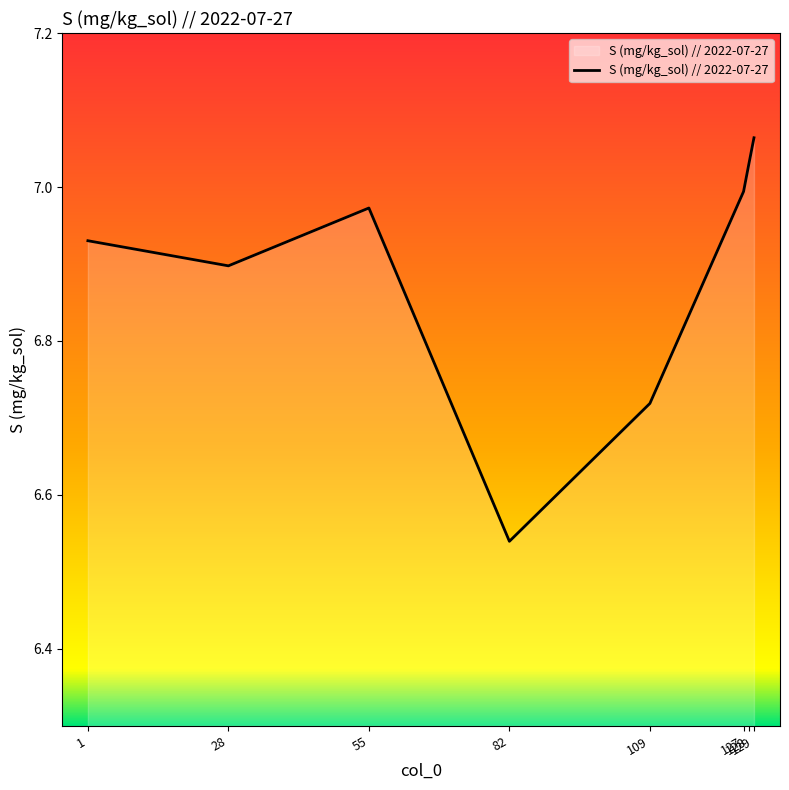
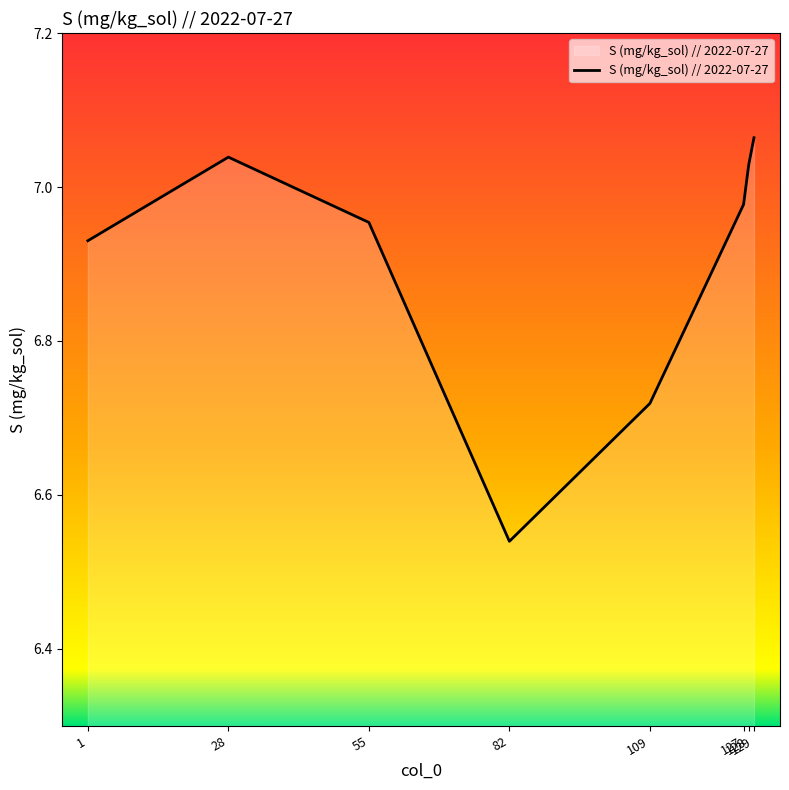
28: 6.90 -> 7.04
55: 6.97 -> 6.95
127: 6.99 -> 6.98
